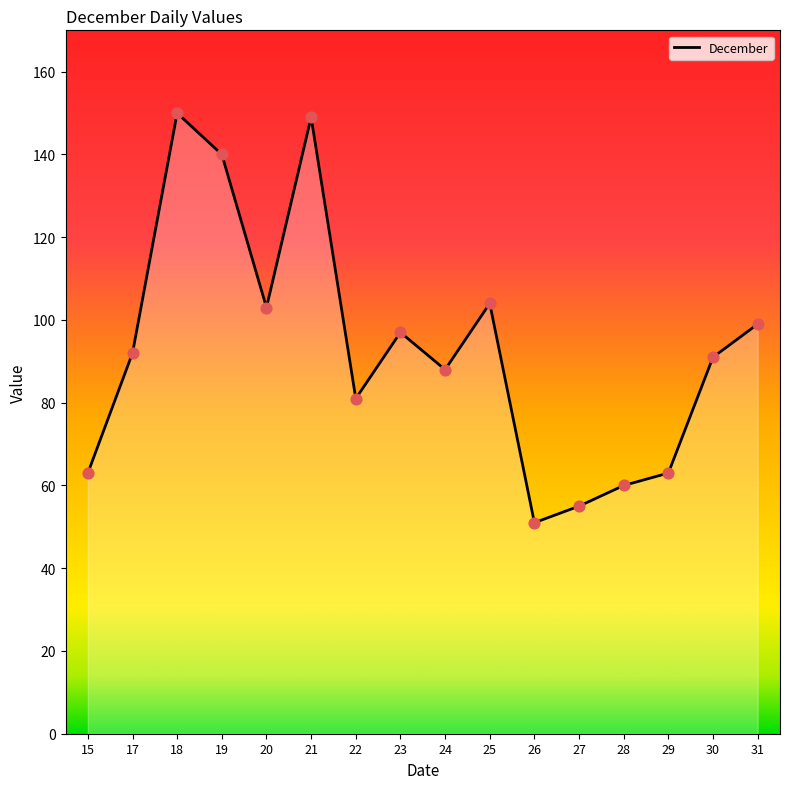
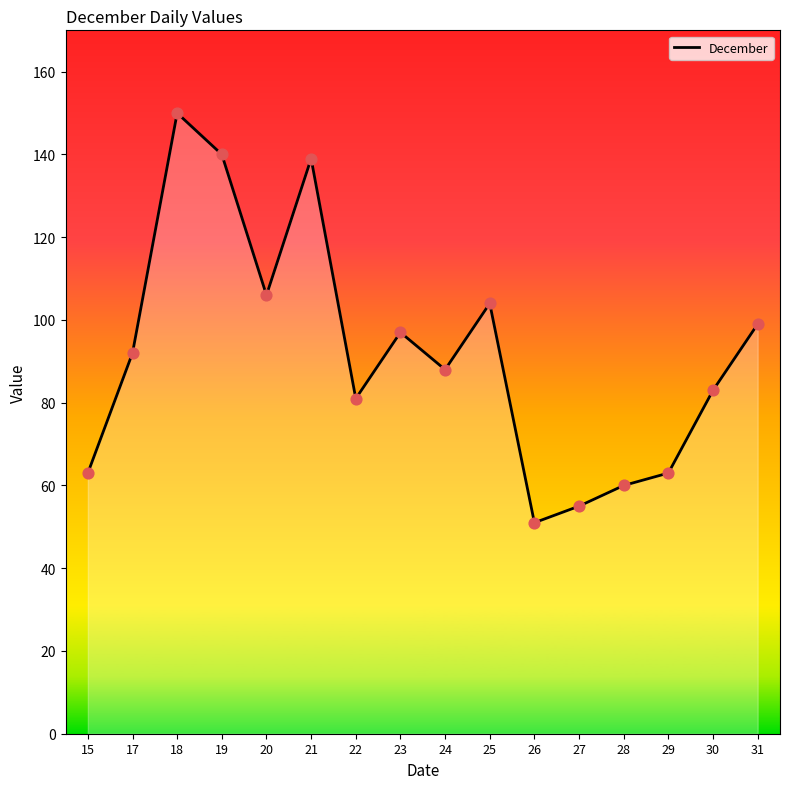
20: 103 -> 106
21: 149 -> 139
30: 91 -> 83
